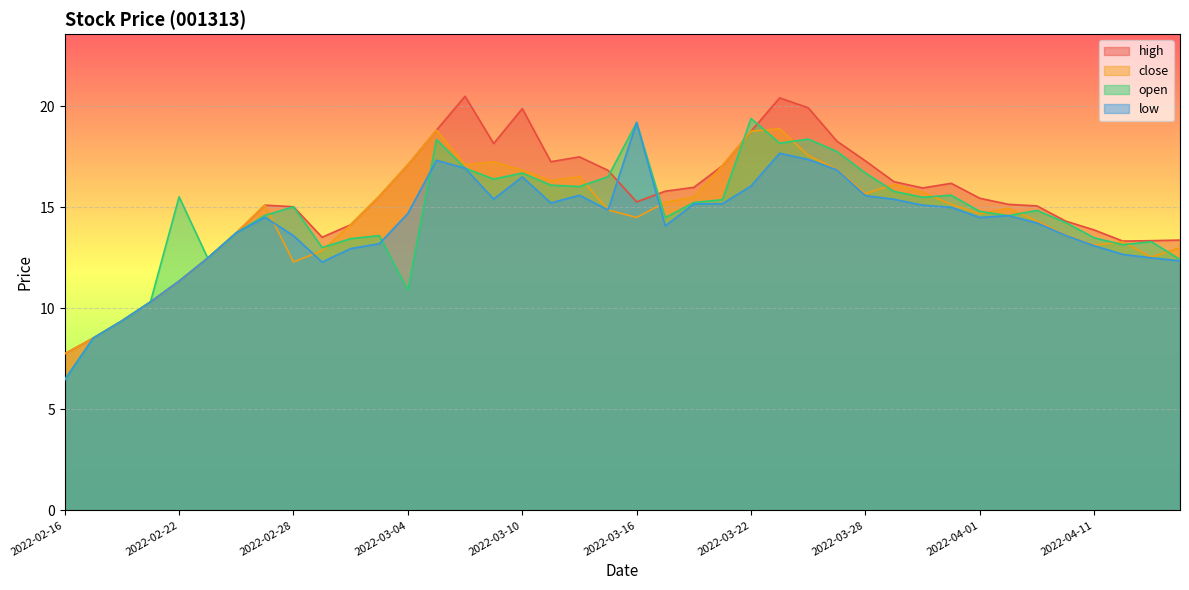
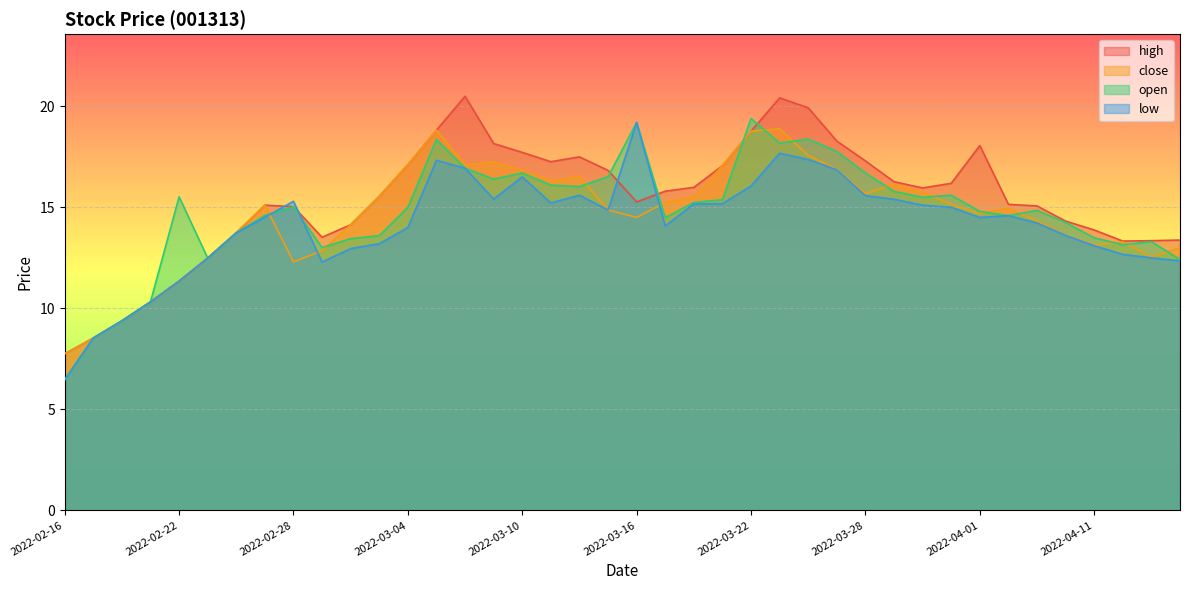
low, 2022-02-28: 13.6 -> 15.3
open, 2022-03-04: 10.9 -> 15.0
low, 2022-03-04: 14.7 -> 14.0
high, 2022-03-10: 19.9 -> 17.7
high, 2022-04-01: 15.5 -> 18.1
